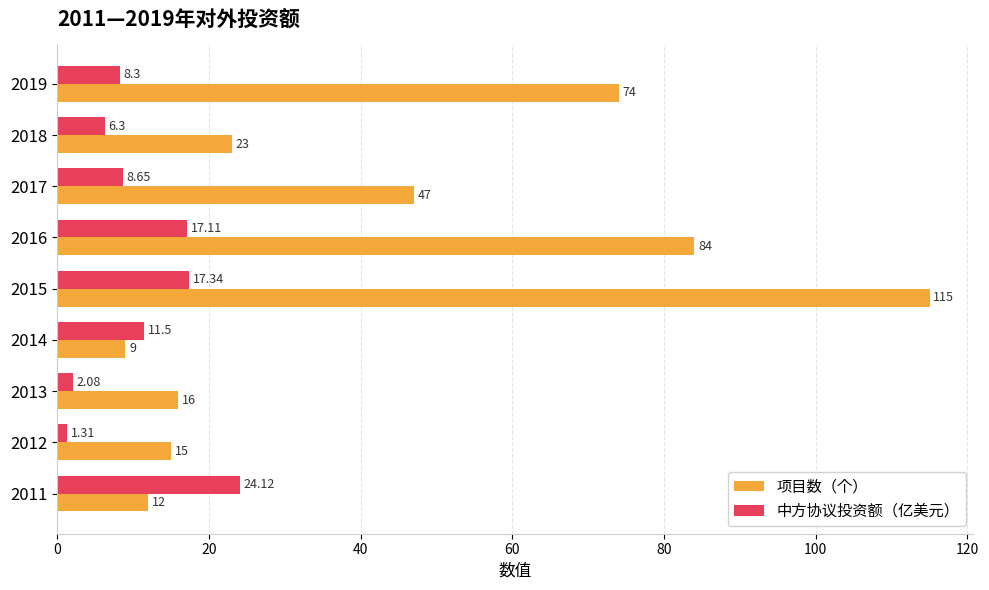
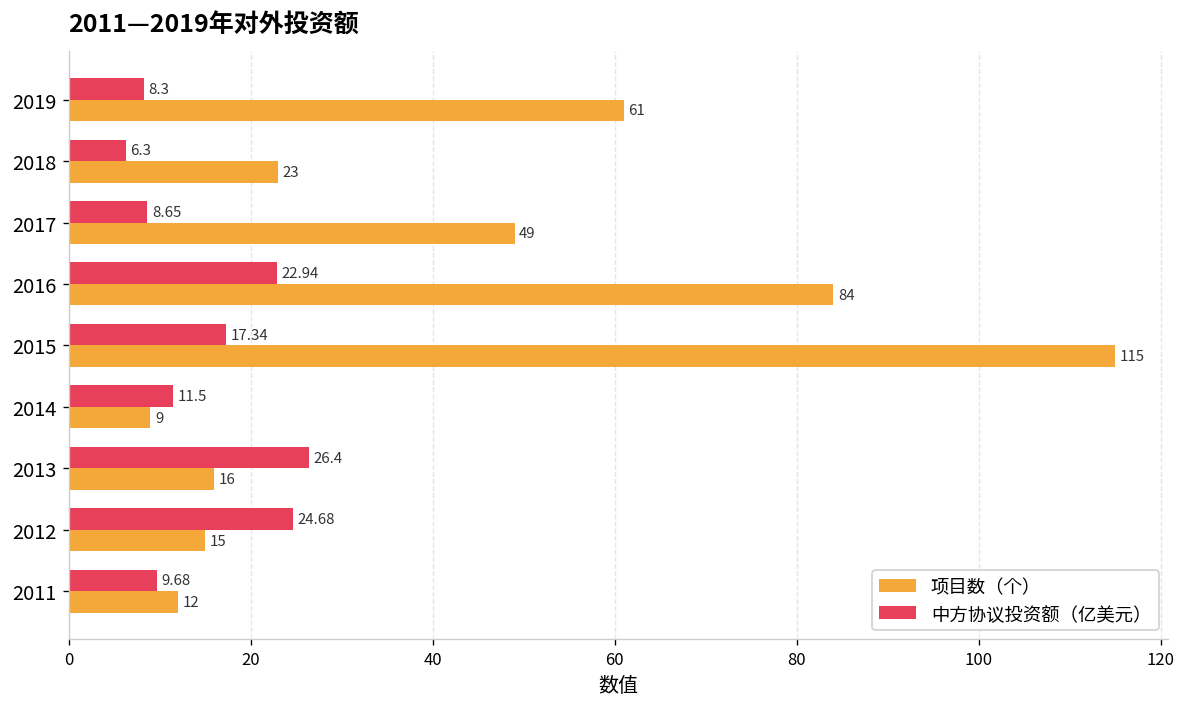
项目数（个）, 2019: 74 -> 61
项目数（个）, 2017: 47 -> 49
中方协议投资额（亿美元）, 2016: 17.11 -> 22.94
中方协议投资额（亿美元）, 2013: 2.08 -> 26.4
中方协议投资额（亿美元）, 2012: 1.31 -> 24.68
中方协议投资额（亿美元）, 2011: 24.12 -> 9.68
